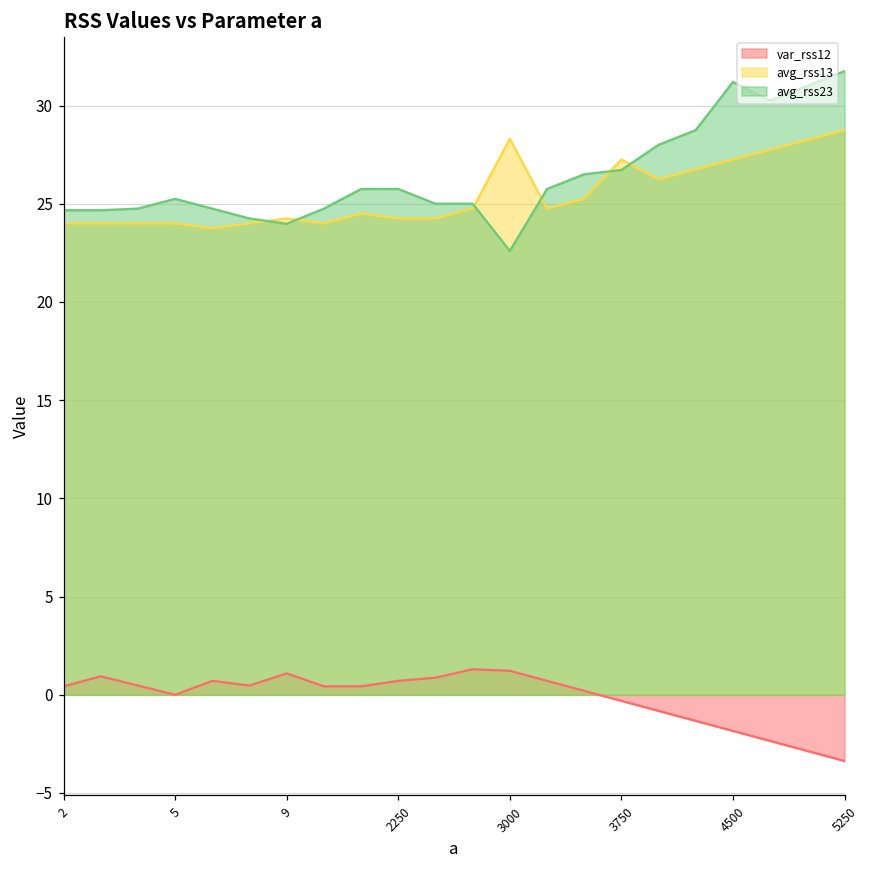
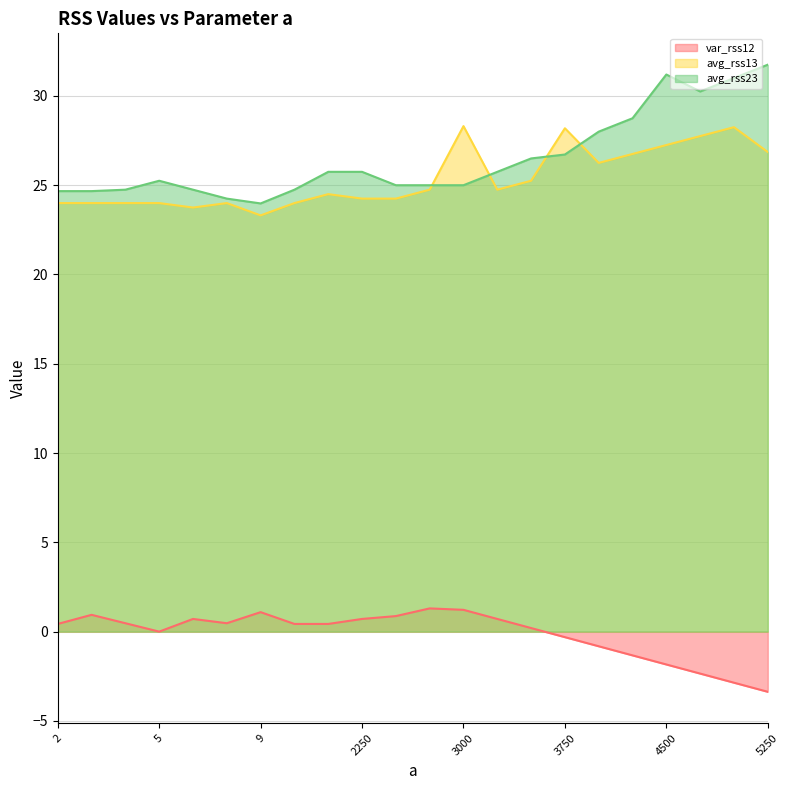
avg_rss13, 9: 24.3 -> 23.3
avg_rss23, 3000: 22.6 -> 25.0
avg_rss13, 3750: 27.3 -> 28.2
avg_rss13, 5250: 28.8 -> 26.9
